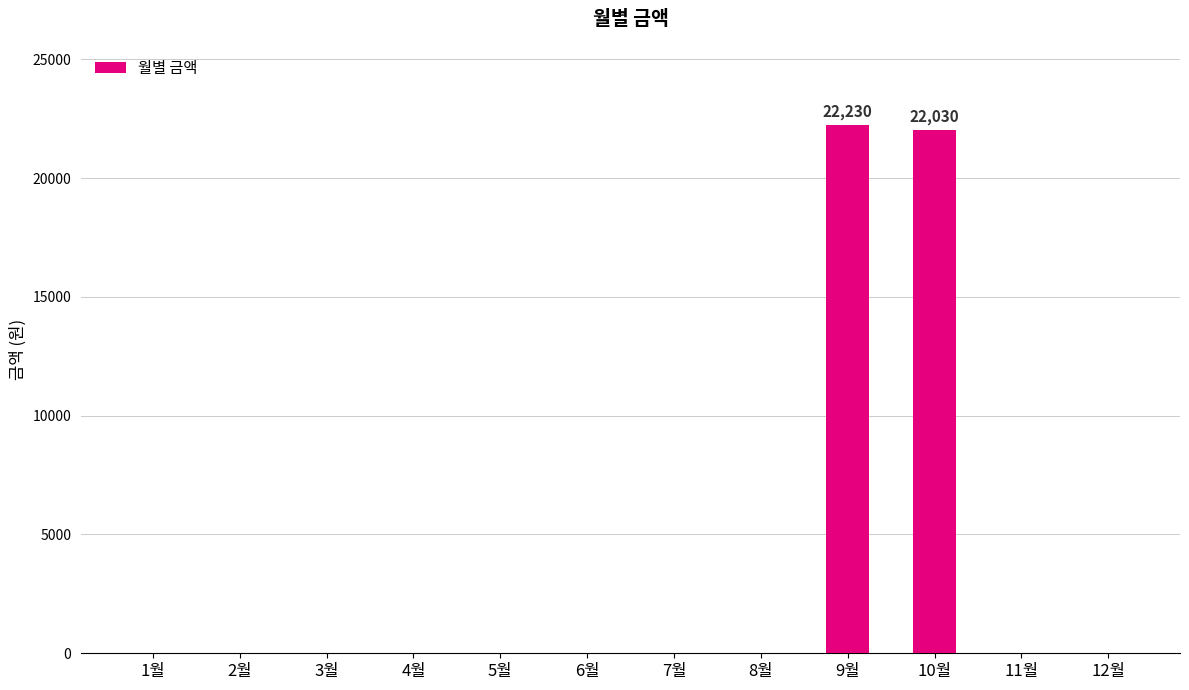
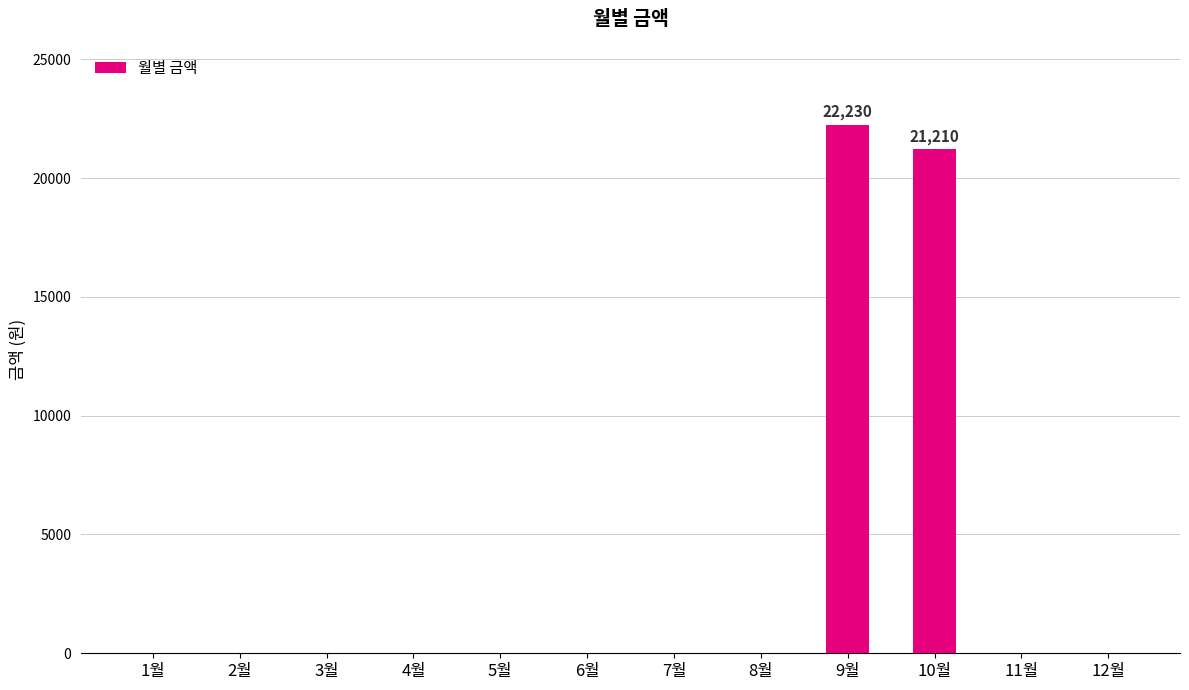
10월: 22,030 -> 21,210
